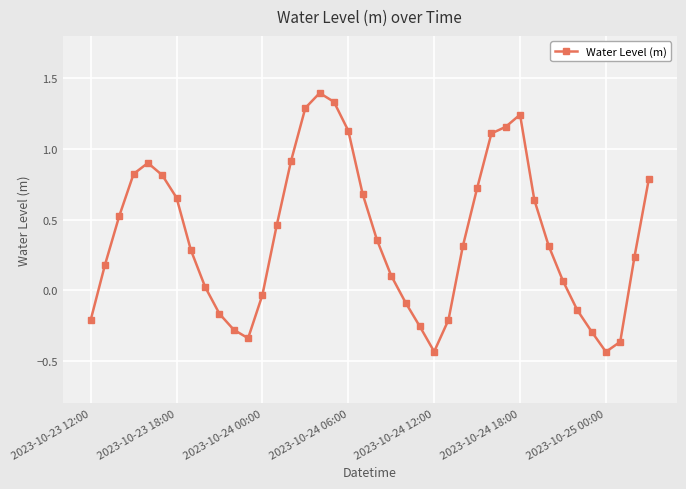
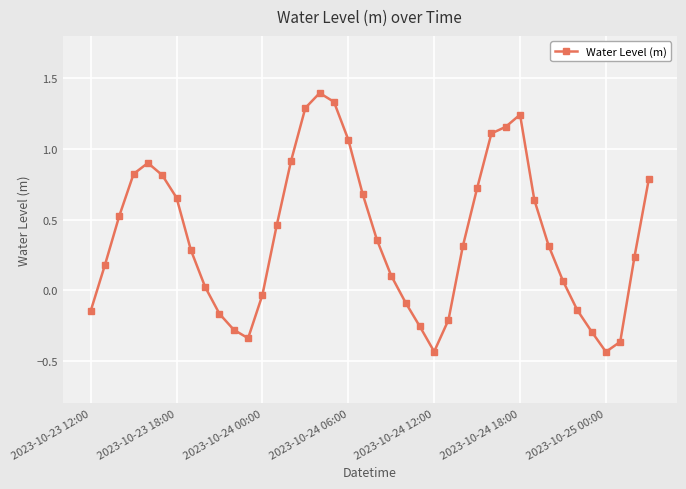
2023-10-23 12:00: -0.21 -> -0.15
2023-10-24 06:00: 1.13 -> 1.07
